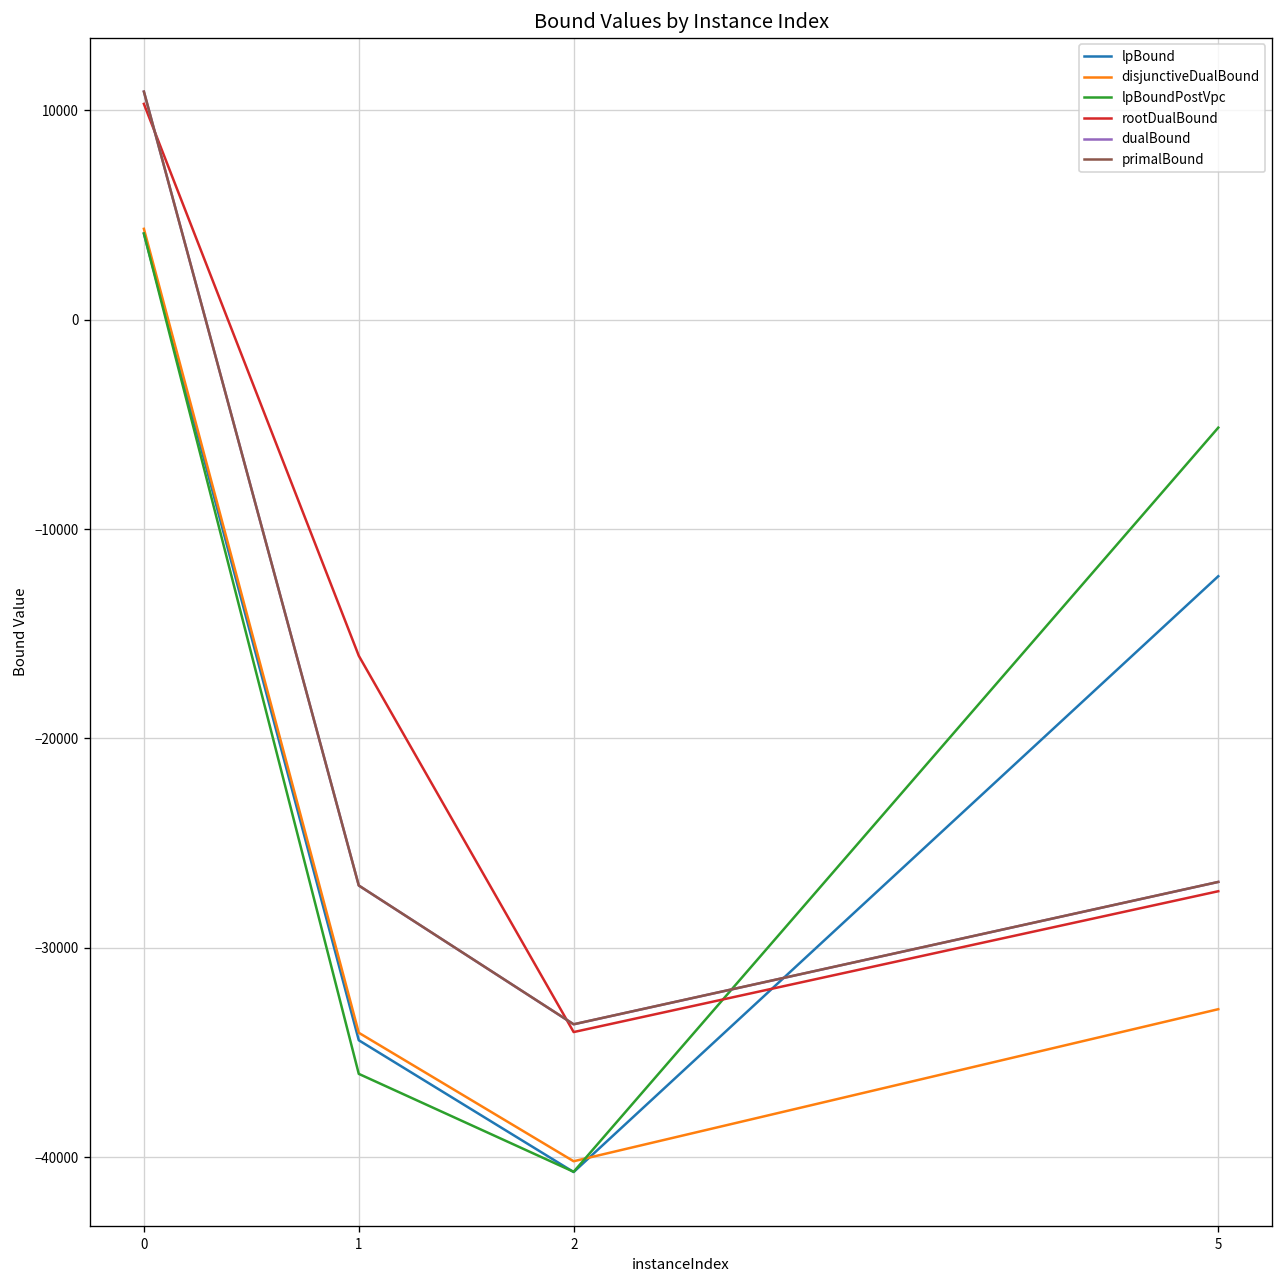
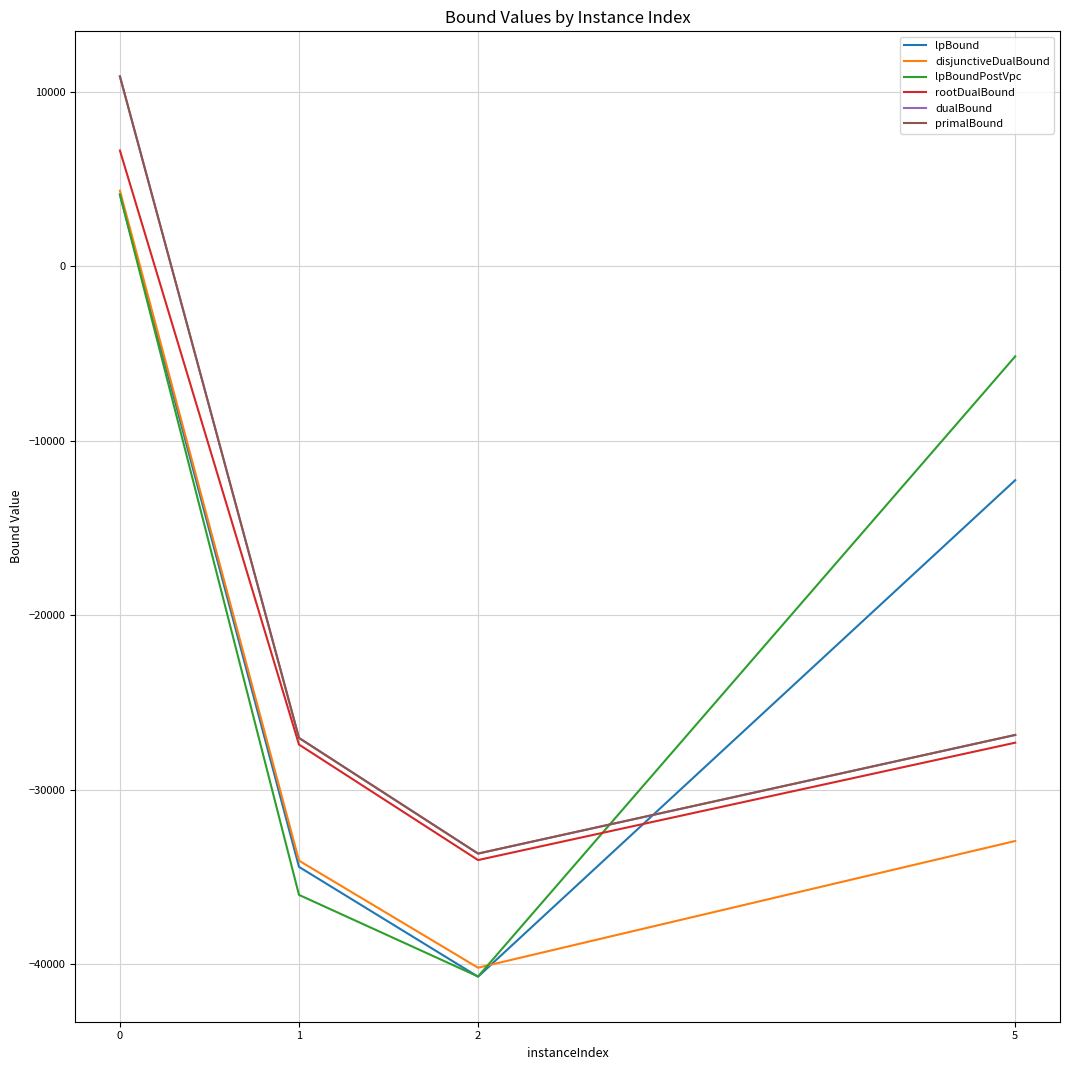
rootDualBound, 0: 10300 -> 6600
rootDualBound, 1: -16100 -> -27400
